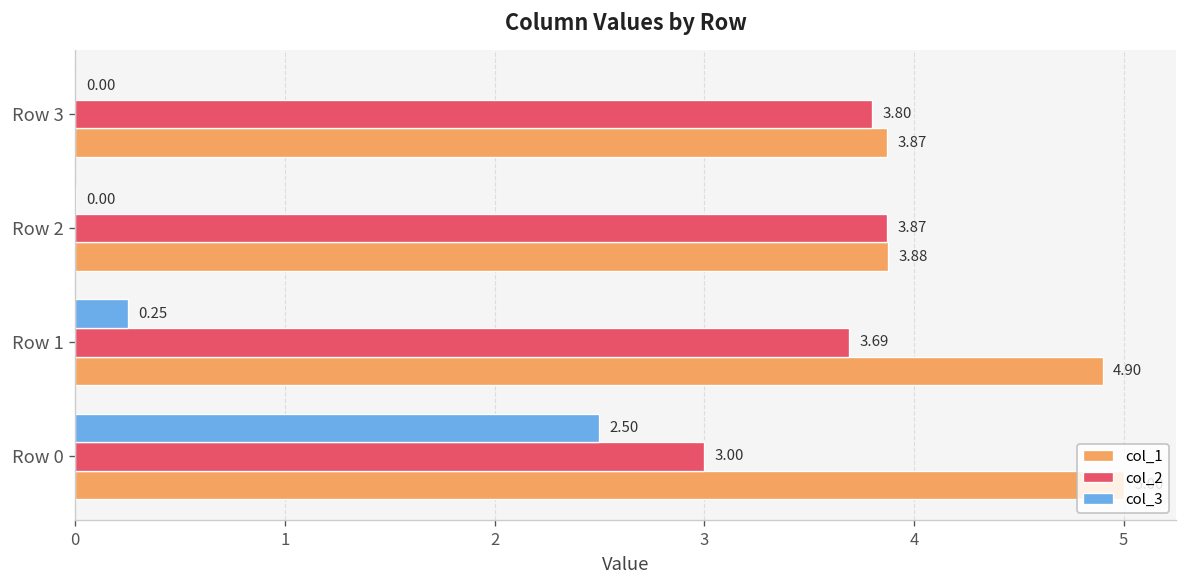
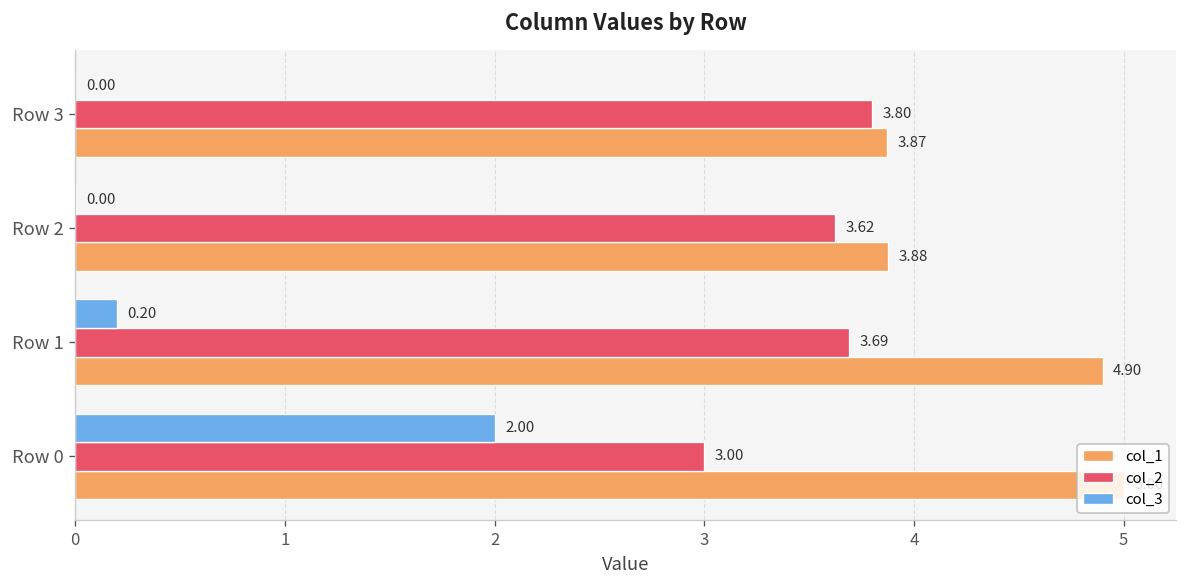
col_2, Row 2: 3.87 -> 3.62
col_3, Row 1: 0.25 -> 0.20
col_3, Row 0: 2.50 -> 2.00
